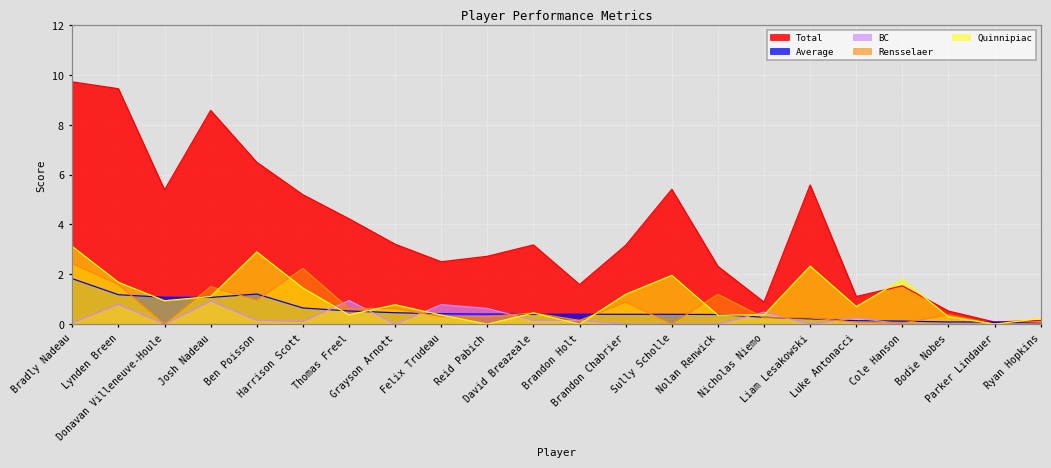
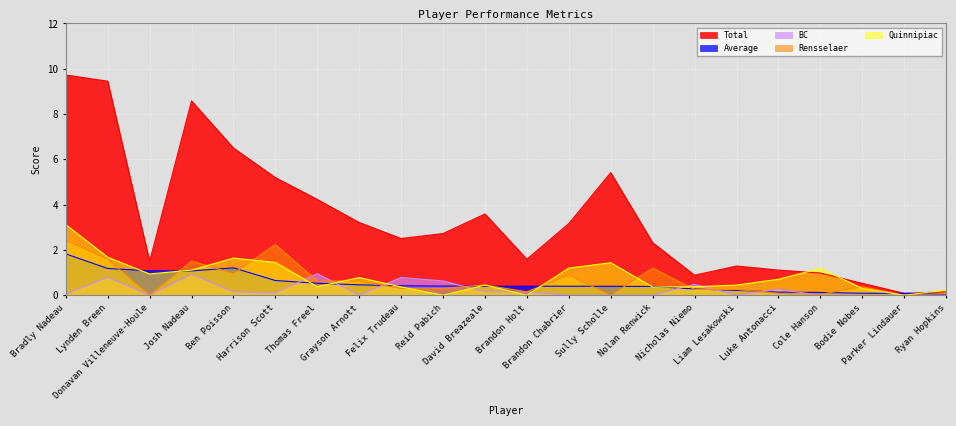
Total, Donavan Villeneuve-Houle: 5.4 -> 1.5
Quinnipiac, Ben Poisson: 2.9 -> 1.6
Total, David Breazeale: 3.2 -> 3.6
Quinnipiac, Sully Scholle: 2.0 -> 1.4
Total, Liam Lesakowski: 5.6 -> 1.3
Quinnipiac, Liam Lesakowski: 2.3 -> 0.5
Total, Cole Hanson: 1.5 -> 1.0
Quinnipiac, Cole Hanson: 1.8 -> 1.2
